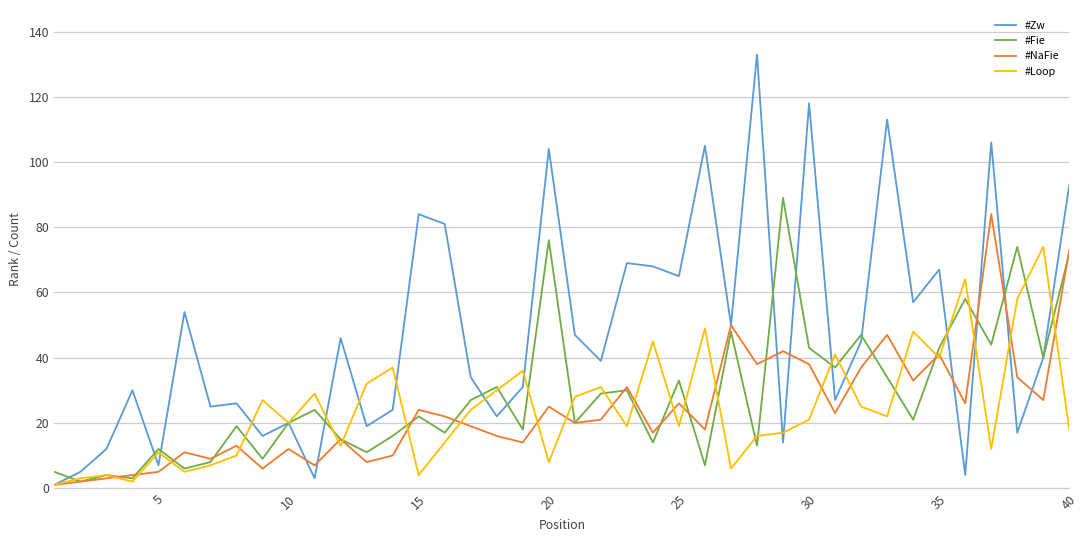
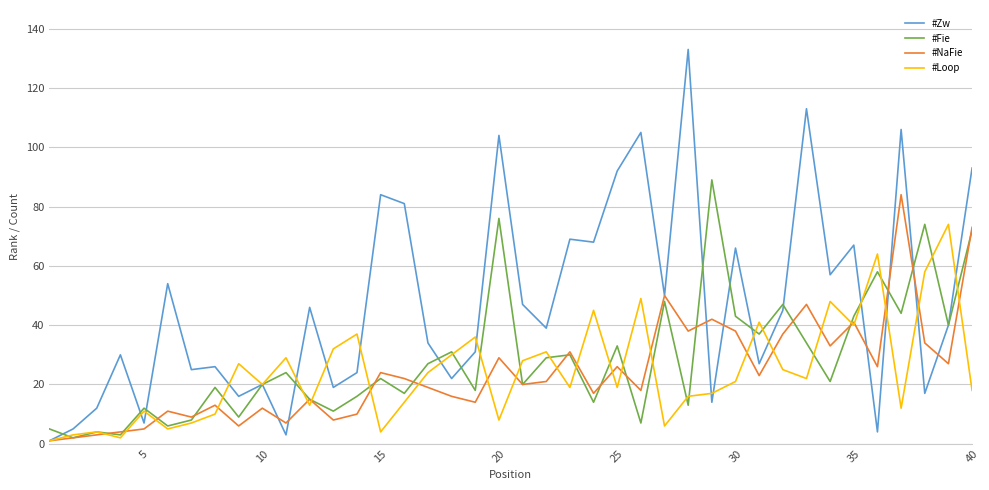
#NaFie, 20: 25 -> 29
#Zw, 25: 65 -> 92
#Zw, 30: 118 -> 66
